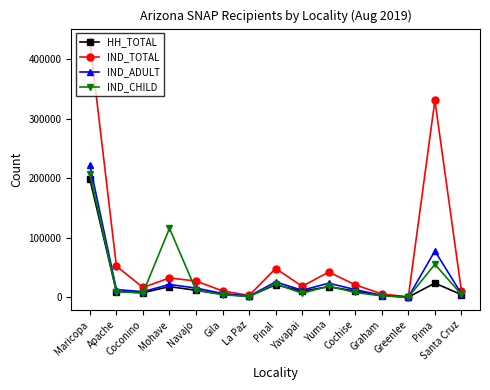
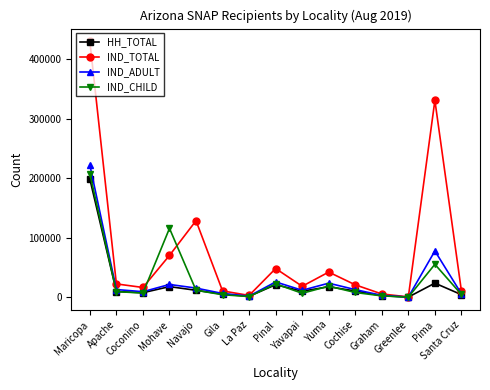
IND_TOTAL, Apache: 50000 -> 20000
IND_TOTAL, Mohave: 30000 -> 70000
IND_TOTAL, Navajo: 30000 -> 130000
